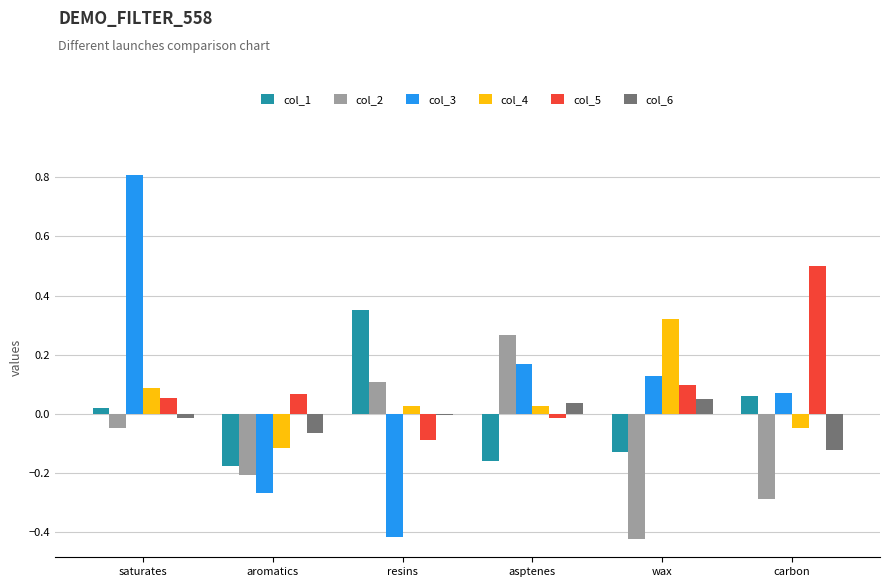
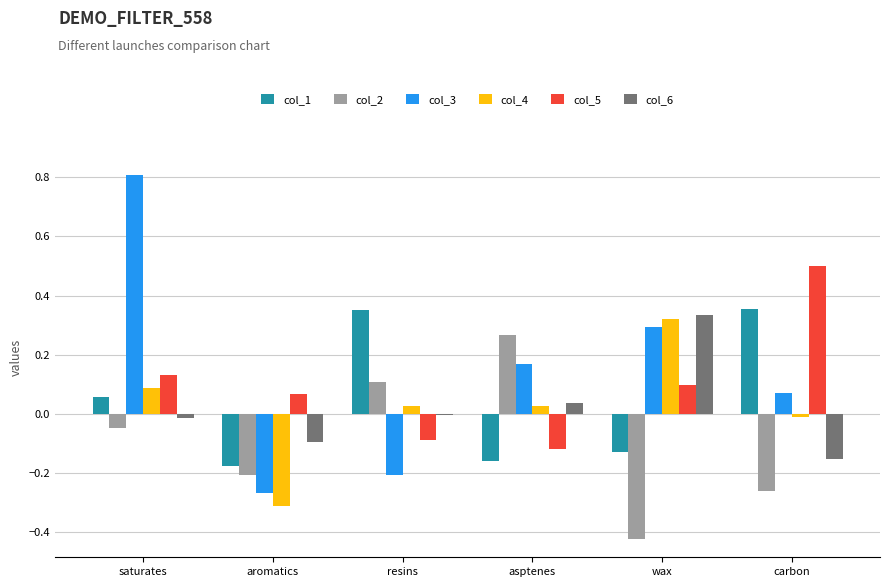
col_1, saturates: 0.02 -> 0.06
col_5, saturates: 0.05 -> 0.13
col_4, aromatics: -0.12 -> -0.31
col_6, aromatics: -0.06 -> -0.09
col_3, resins: -0.42 -> -0.20
col_5, asptenes: -0.01 -> -0.12
col_3, wax: 0.13 -> 0.29
col_6, wax: 0.05 -> 0.34
col_1, carbon: 0.06 -> 0.35
col_2, carbon: -0.29 -> -0.26
col_4, carbon: -0.05 -> -0.01
col_6, carbon: -0.12 -> -0.15
